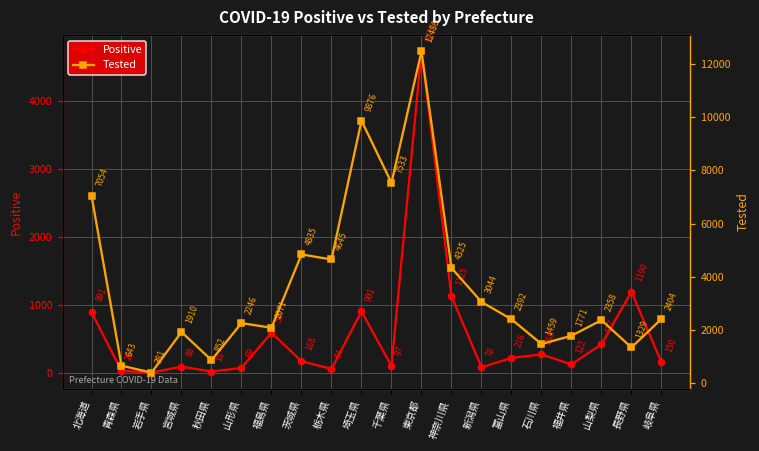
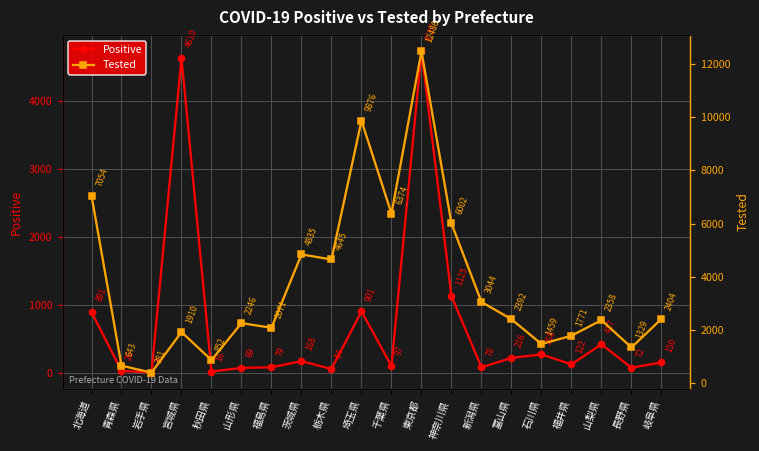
Positive, 宮城県: 88 -> 4630
Positive, 福島県: 587 -> 79
Positive, 長野県: 1190 -> 72
Tested, 千葉県: 7533 -> 6374
Tested, 神奈川県: 4325 -> 6002
